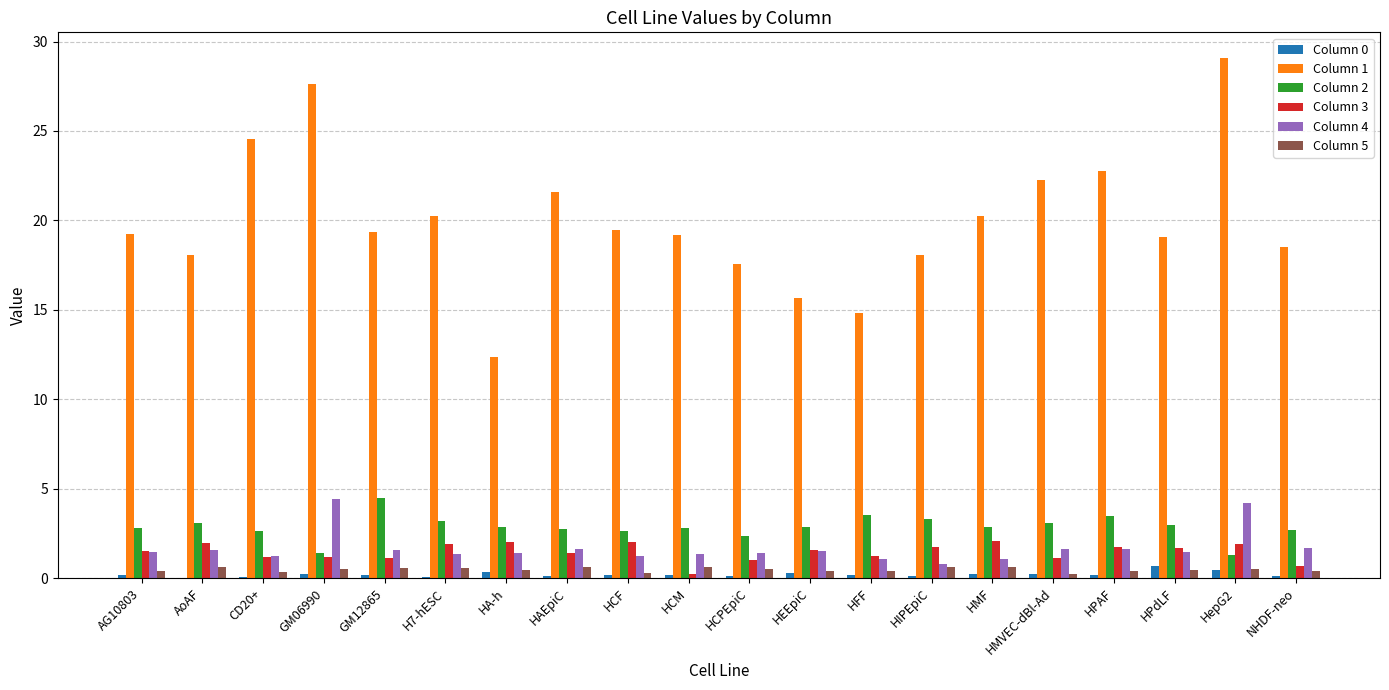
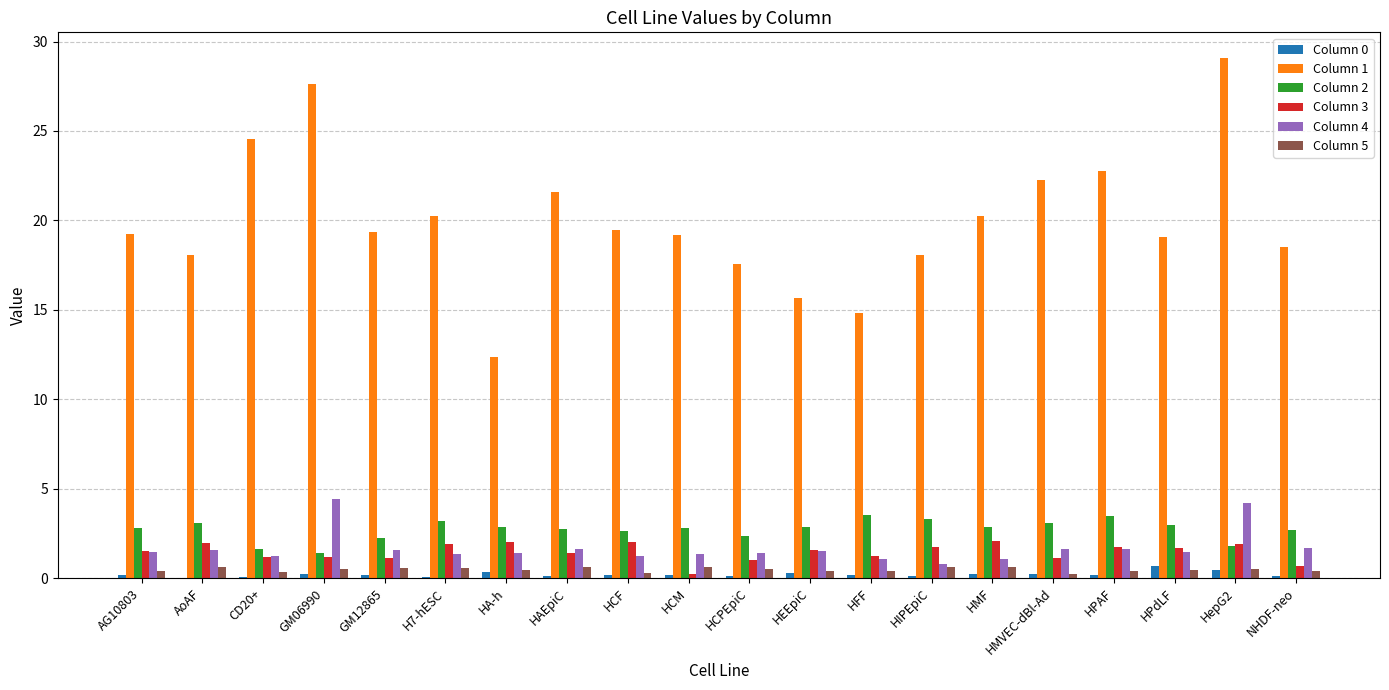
Column 2, CD20+: 2.6 -> 1.7
Column 2, GM12865: 4.5 -> 2.2
Column 2, HepG2: 1.3 -> 1.8
